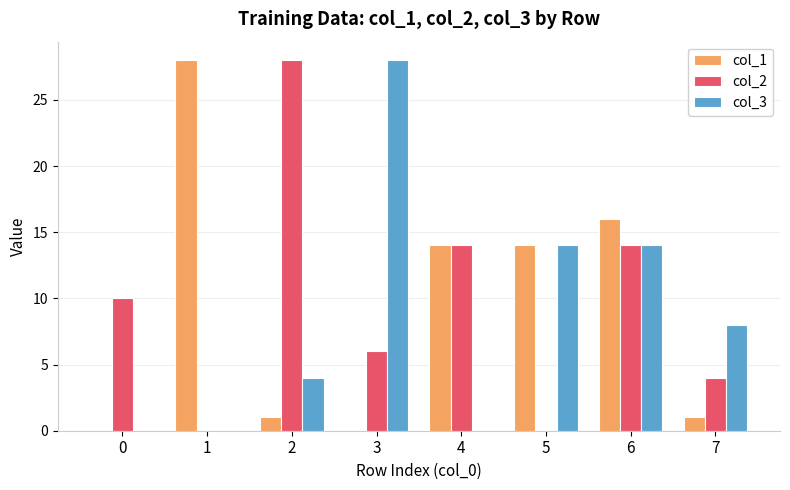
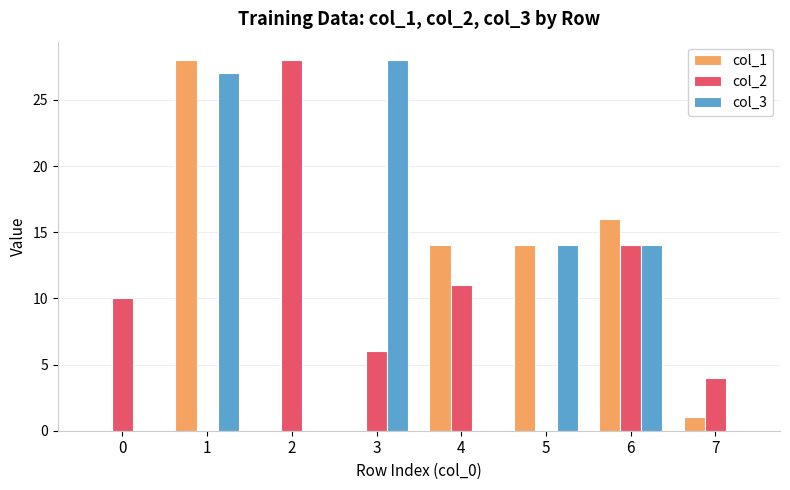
col_3, 1: 0 -> 27
col_1, 2: 1 -> 0
col_3, 2: 4 -> 0
col_2, 4: 14 -> 11
col_3, 7: 8 -> 0
